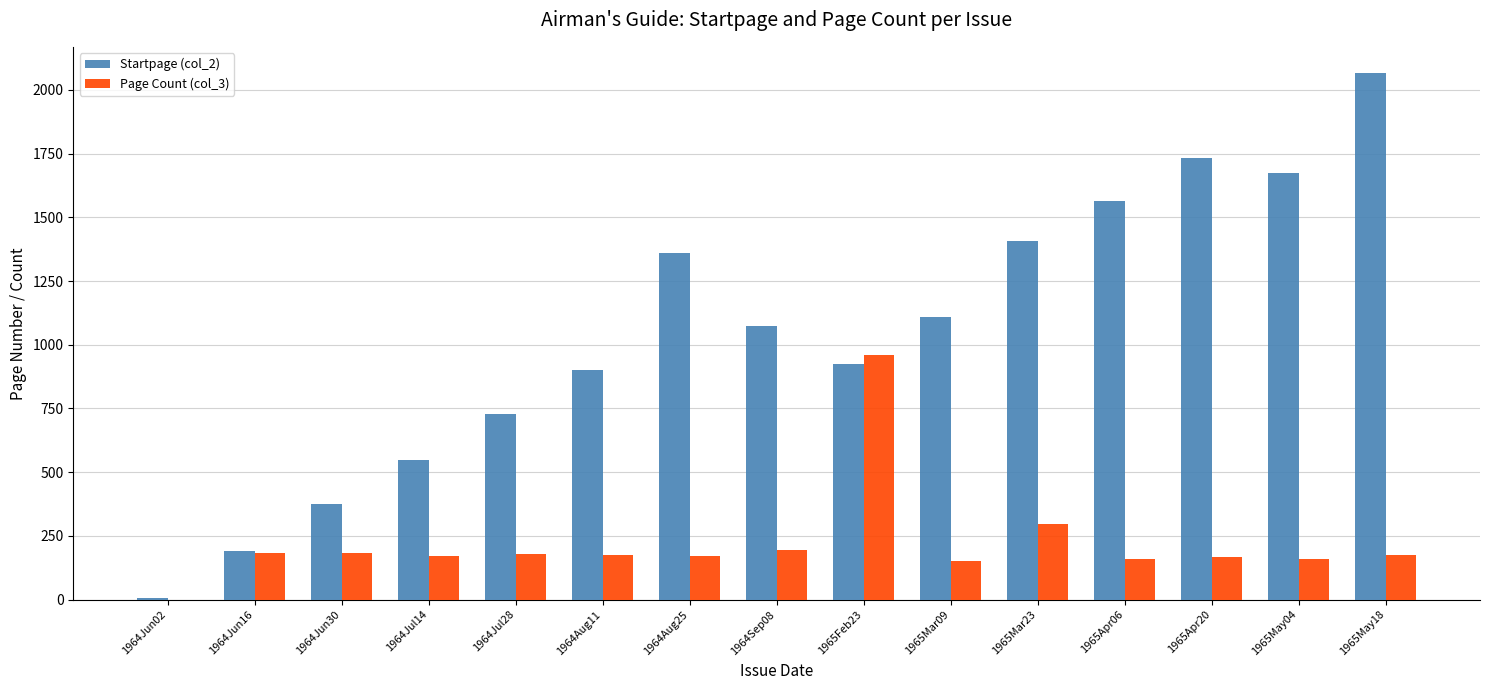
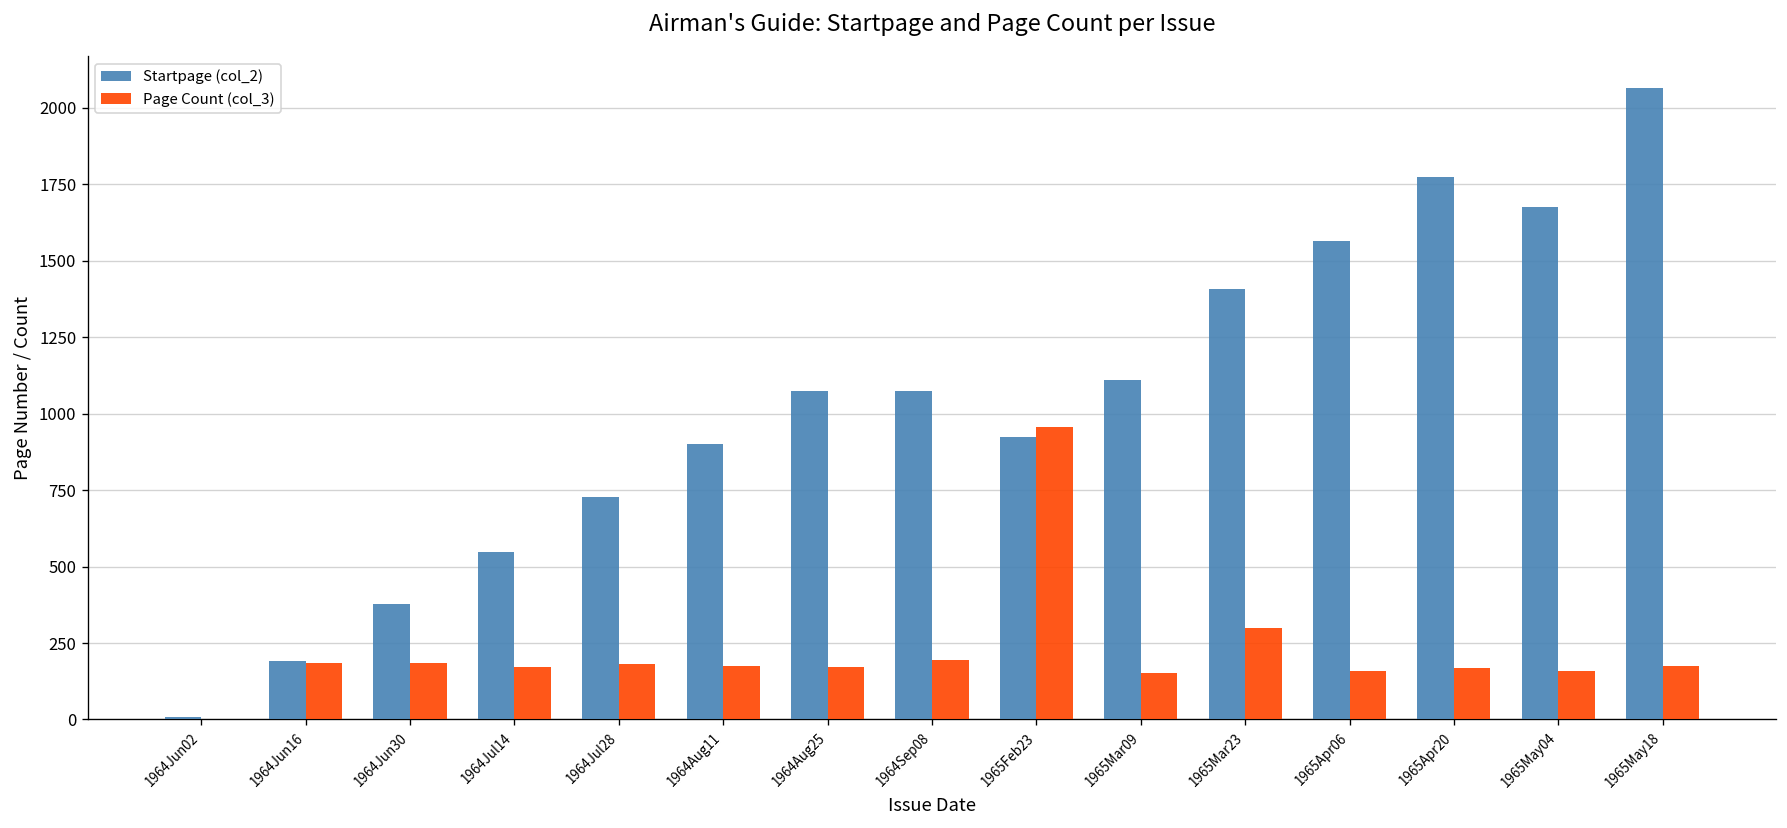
Startpage (col_2), 1964Aug25: 1360 -> 1070
Startpage (col_2), 1965Apr20: 1730 -> 1770
